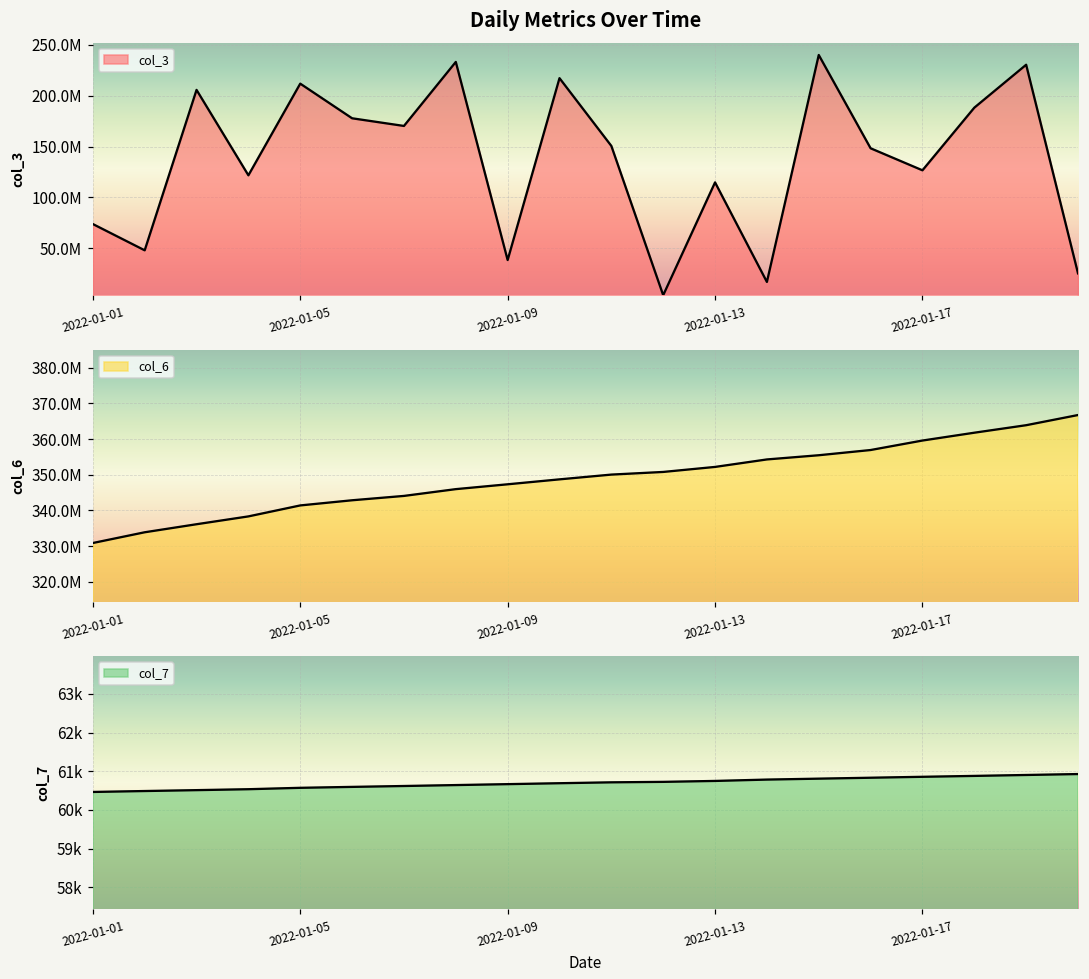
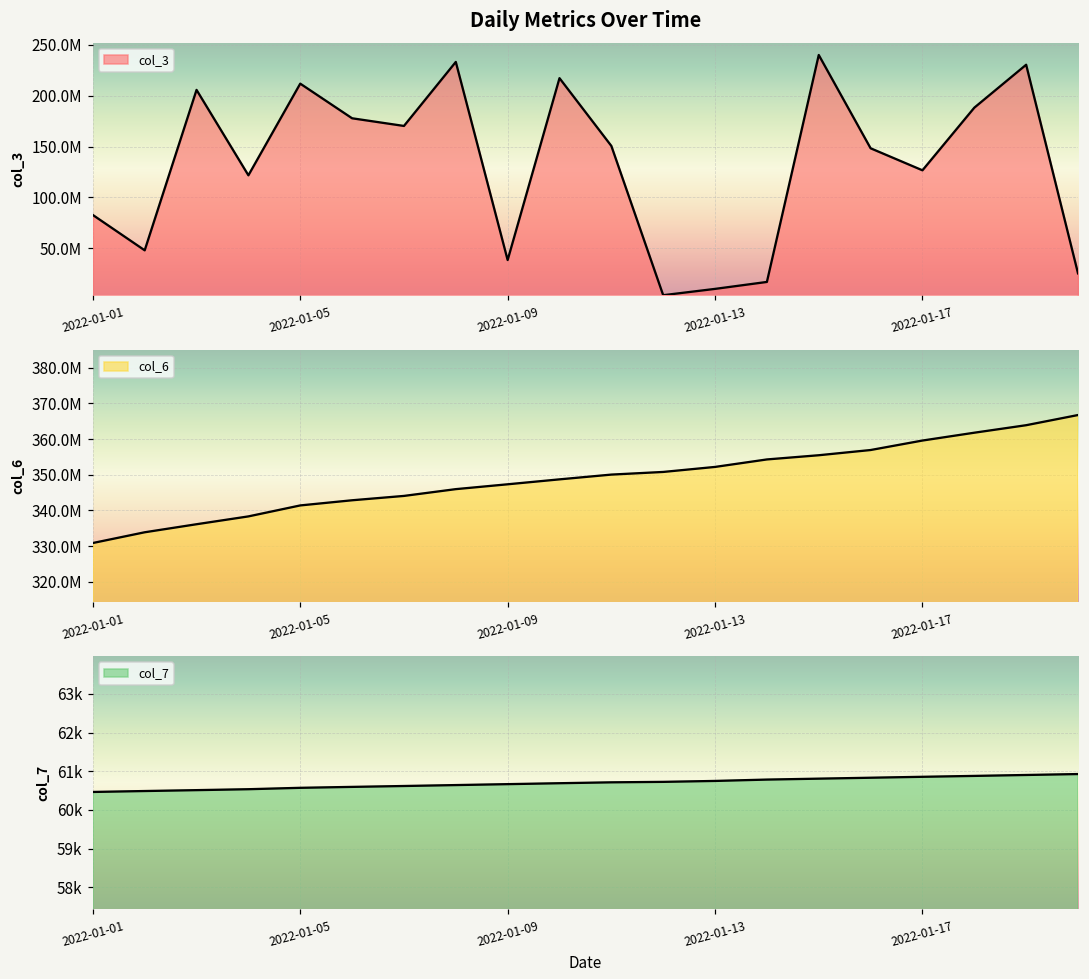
Daily Metrics Over Time, 2022-01-01: 70000000 -> 80000000
Daily Metrics Over Time, 2022-01-13: 110000000 -> 10000000
